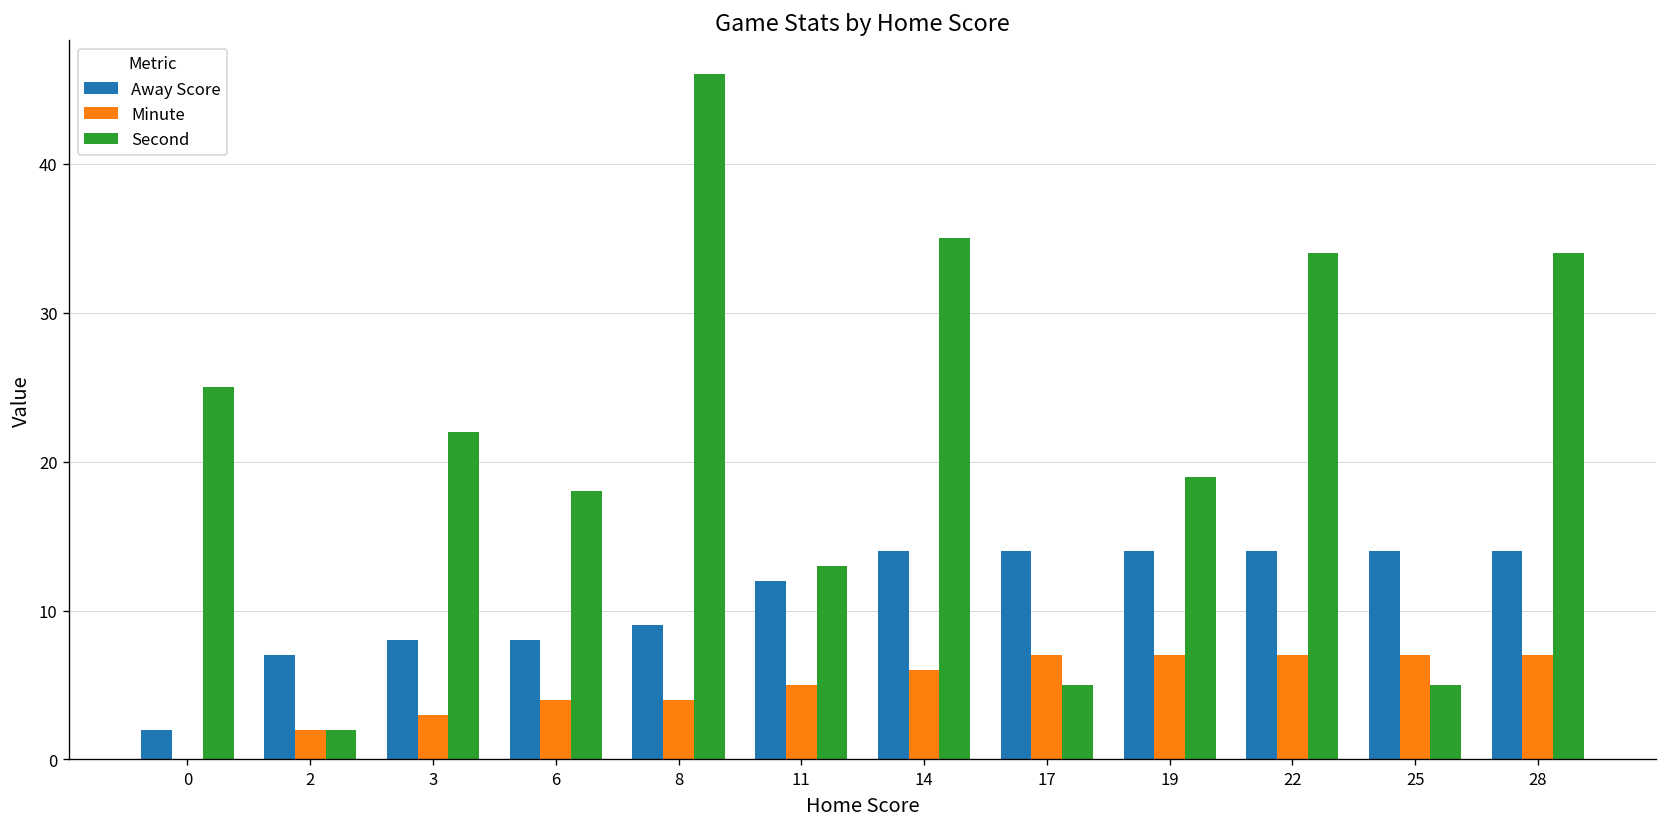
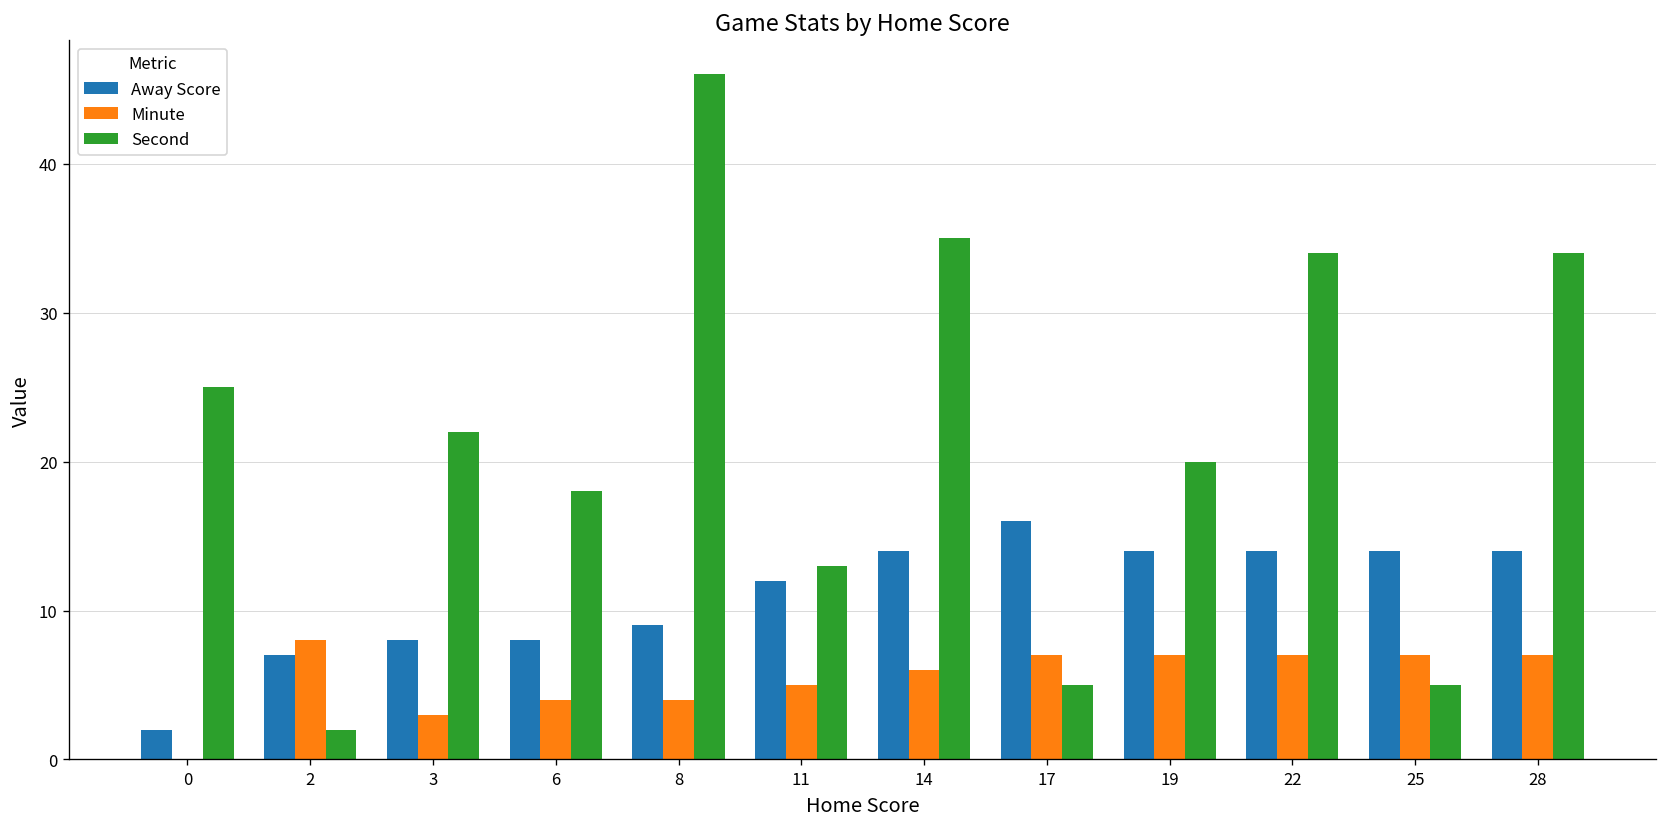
Minute, 2: 2 -> 8
Away Score, 17: 14 -> 16
Second, 19: 19 -> 20
